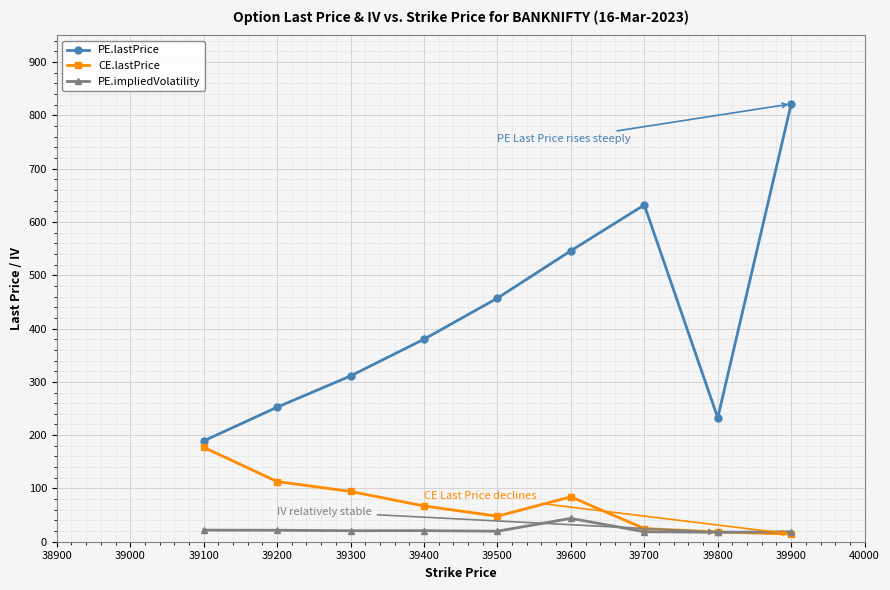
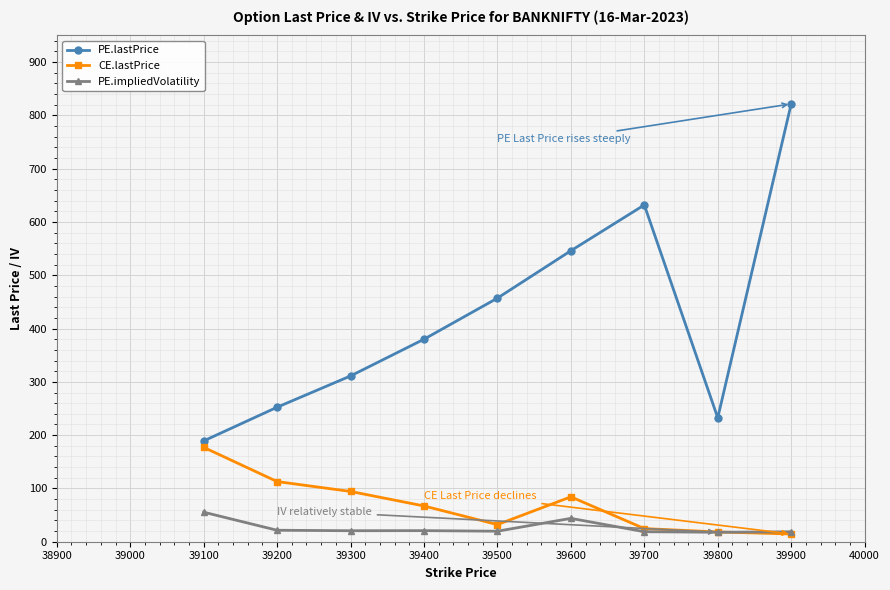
PE.impliedVolatility, 39100: 20 -> 60
CE.lastPrice, 39500: 50 -> 30
